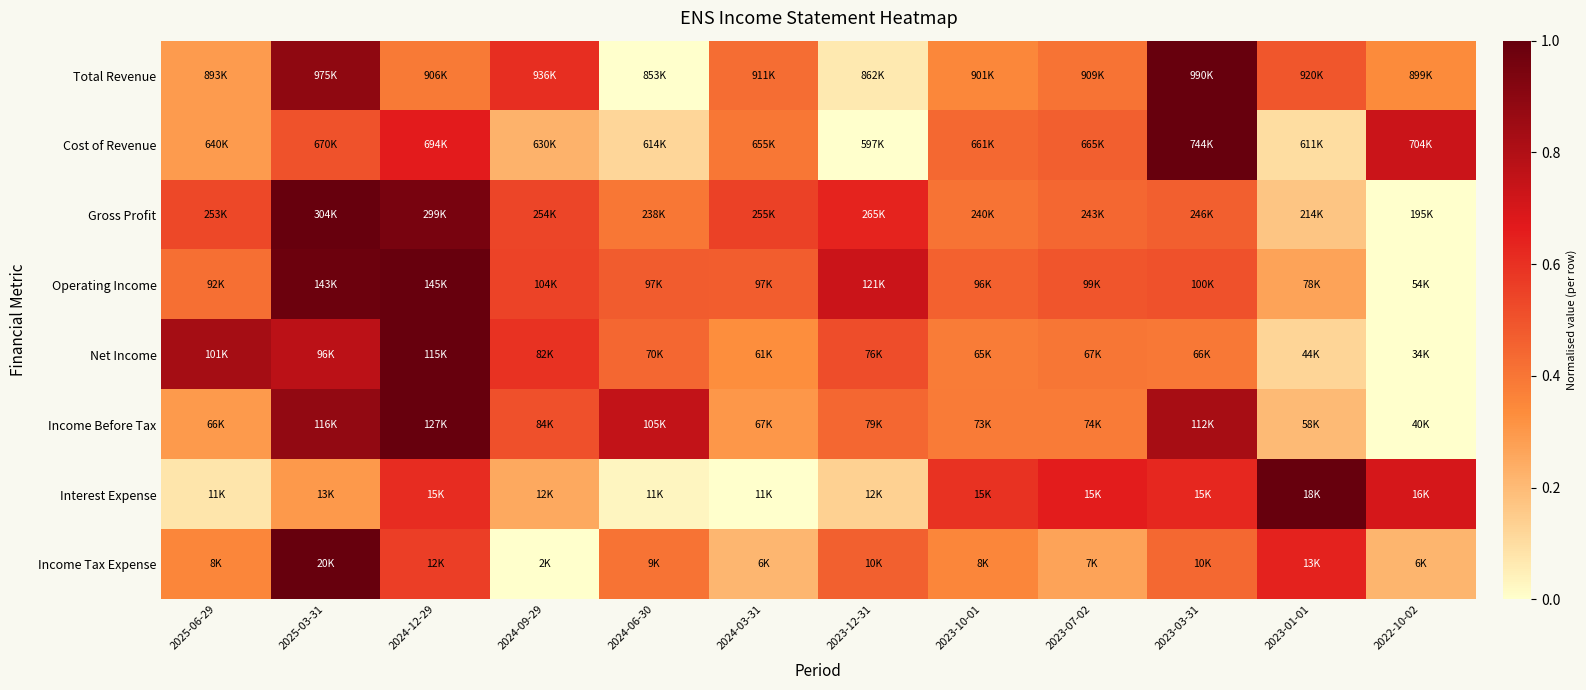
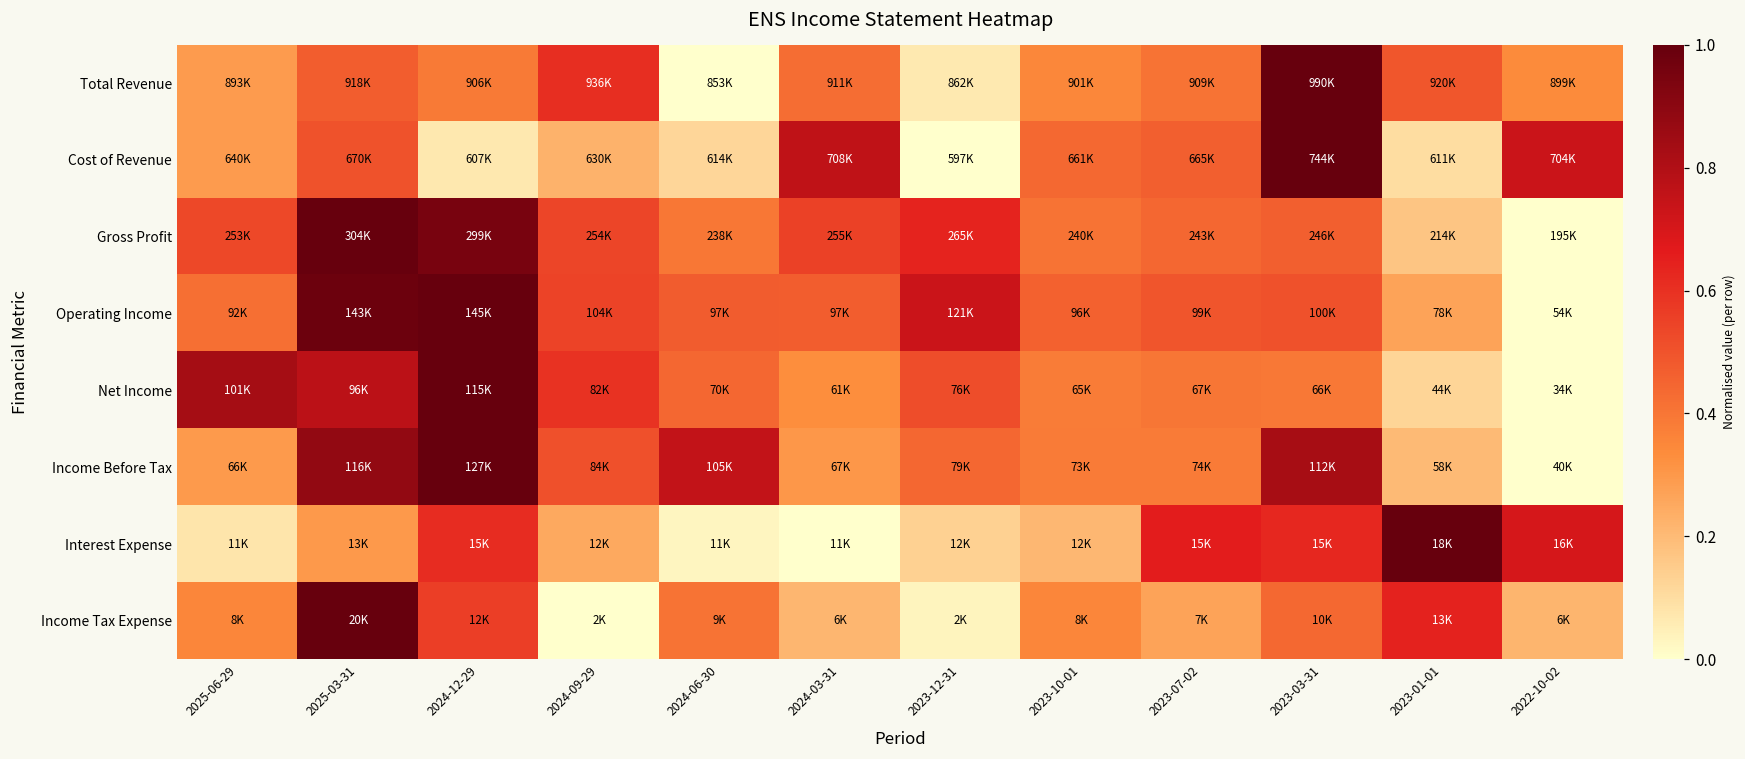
Total Revenue, 2025-03-31: 975K -> 918K
Cost of Revenue, 2024-12-29: 694K -> 607K
Cost of Revenue, 2024-03-31: 655K -> 708K
Interest Expense, 2023-10-01: 15K -> 12K
Income Tax Expense, 2023-12-31: 10K -> 2K
